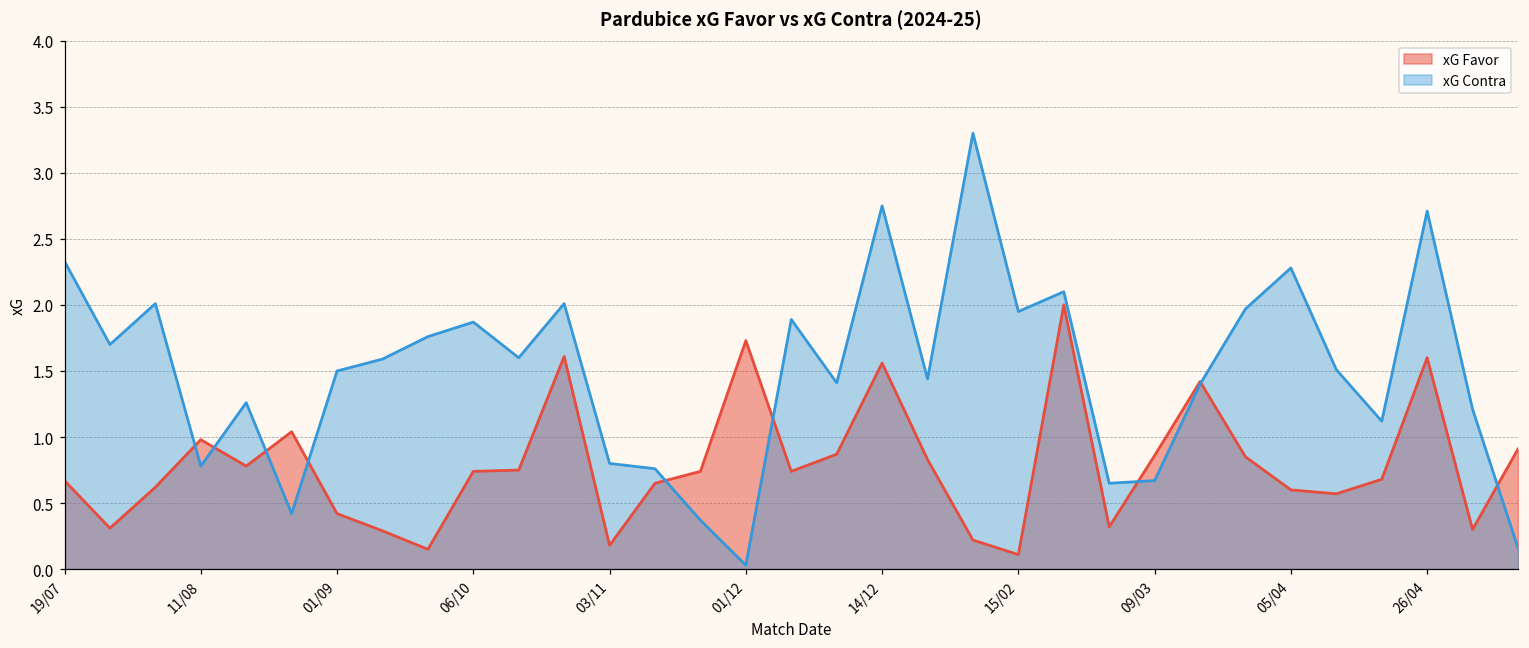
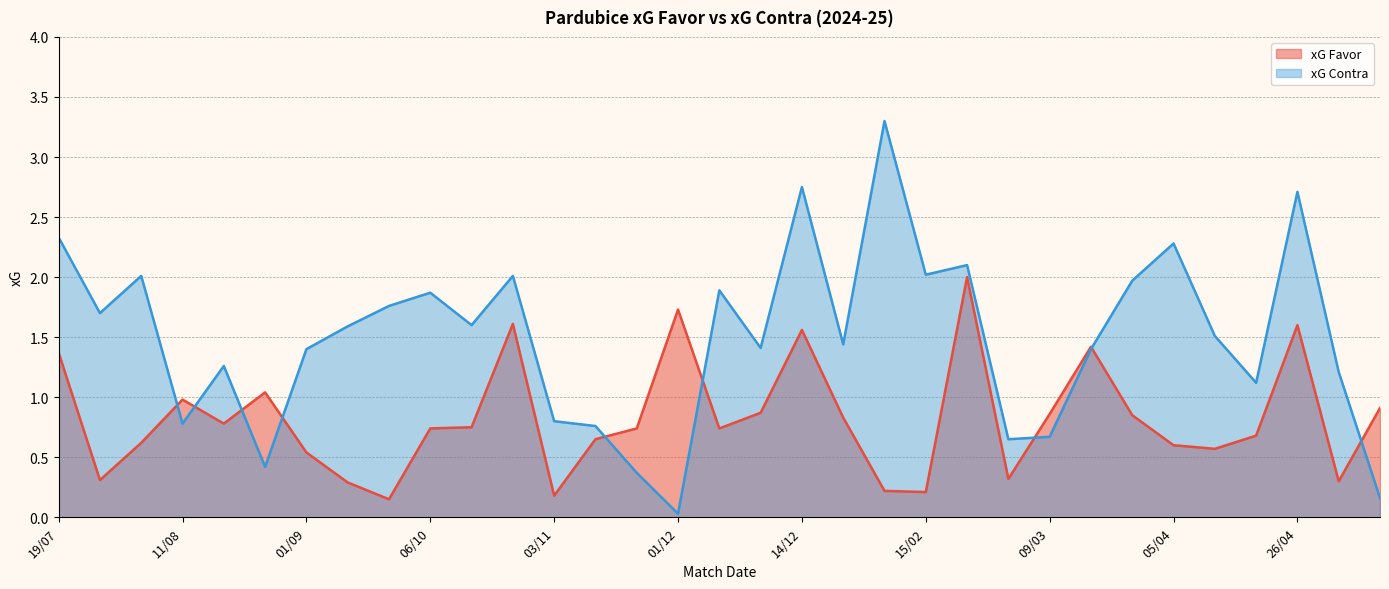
xG Favor, 19/07: 0.67 -> 1.37
xG Favor, 01/09: 0.42 -> 0.54
xG Contra, 01/09: 1.5 -> 1.4
xG Favor, 15/02: 0.11 -> 0.21
xG Contra, 15/02: 1.95 -> 2.02
